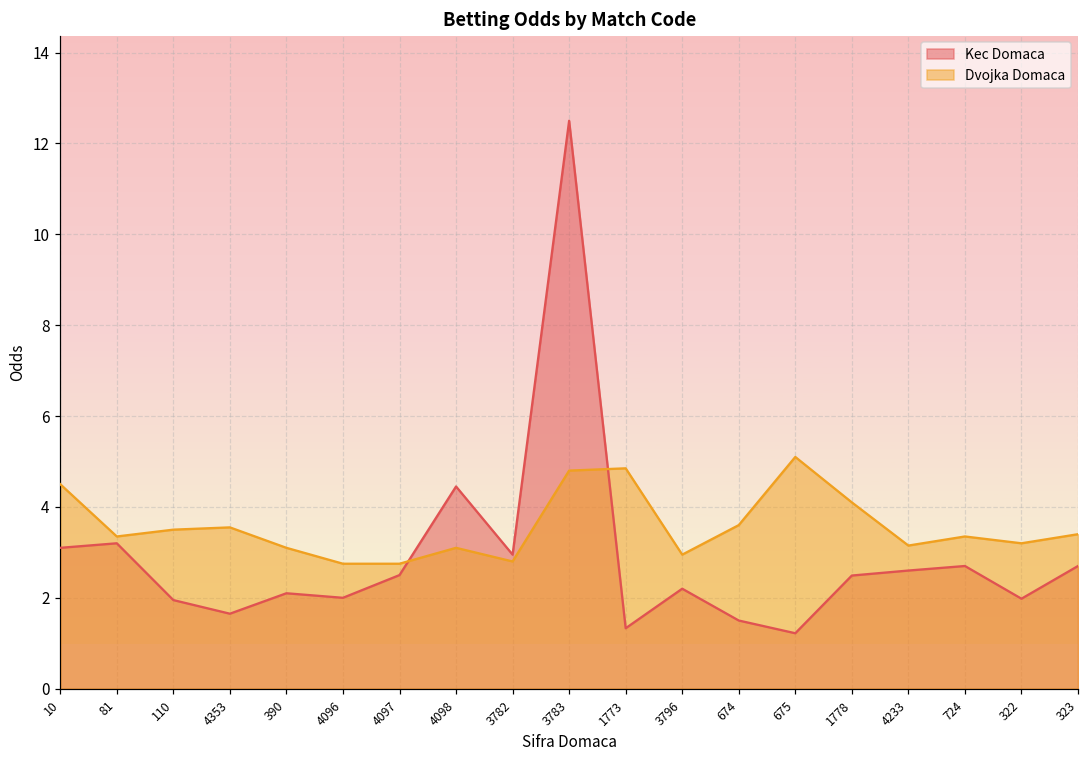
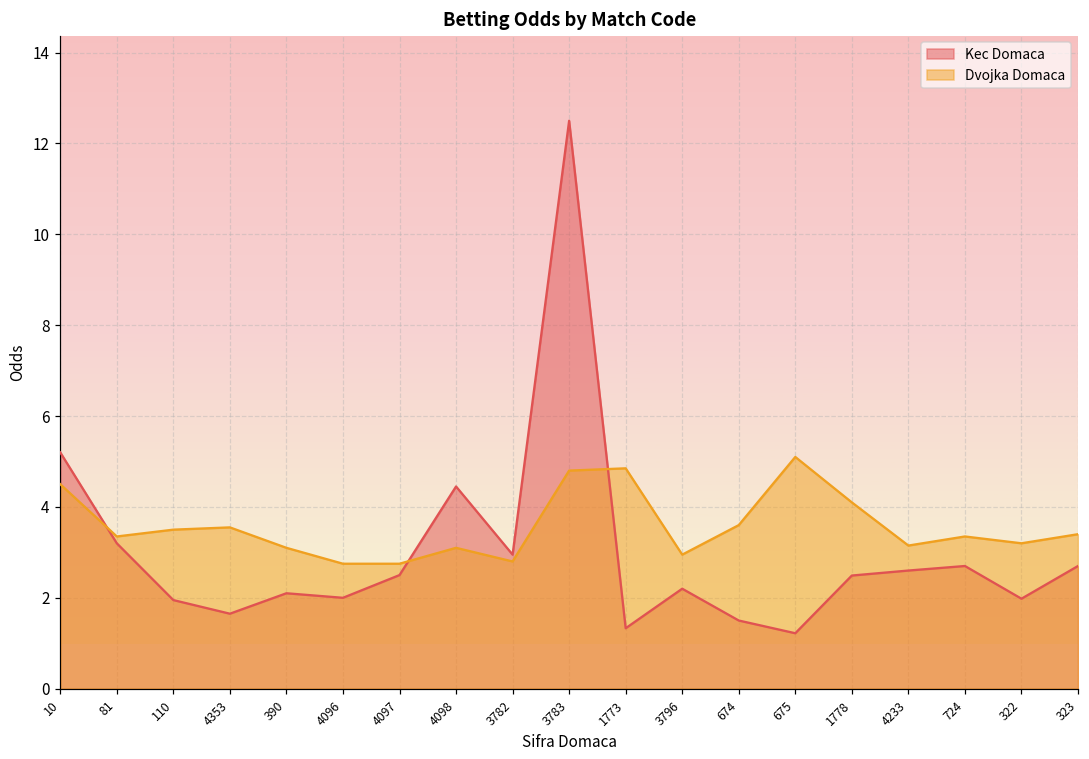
Kec Domaca, 10: 3.1 -> 5.2
